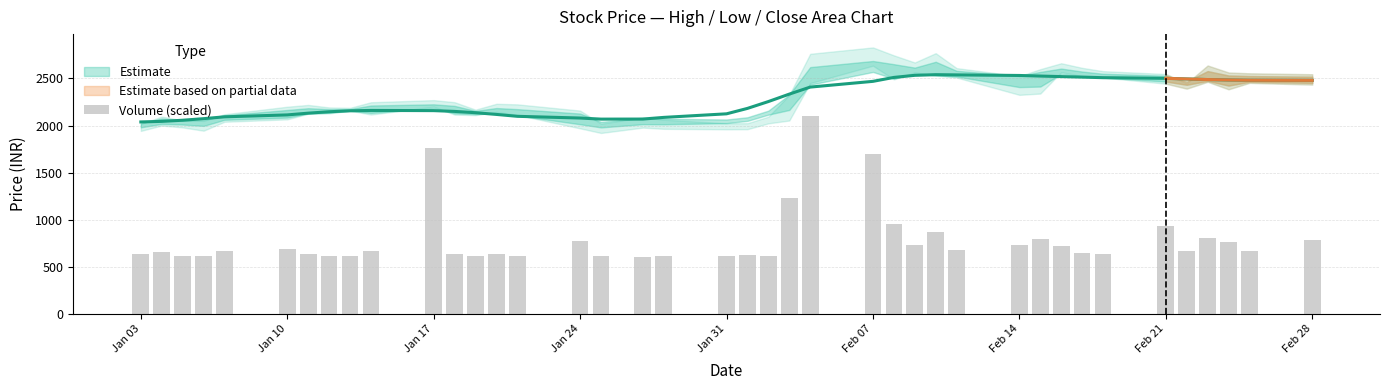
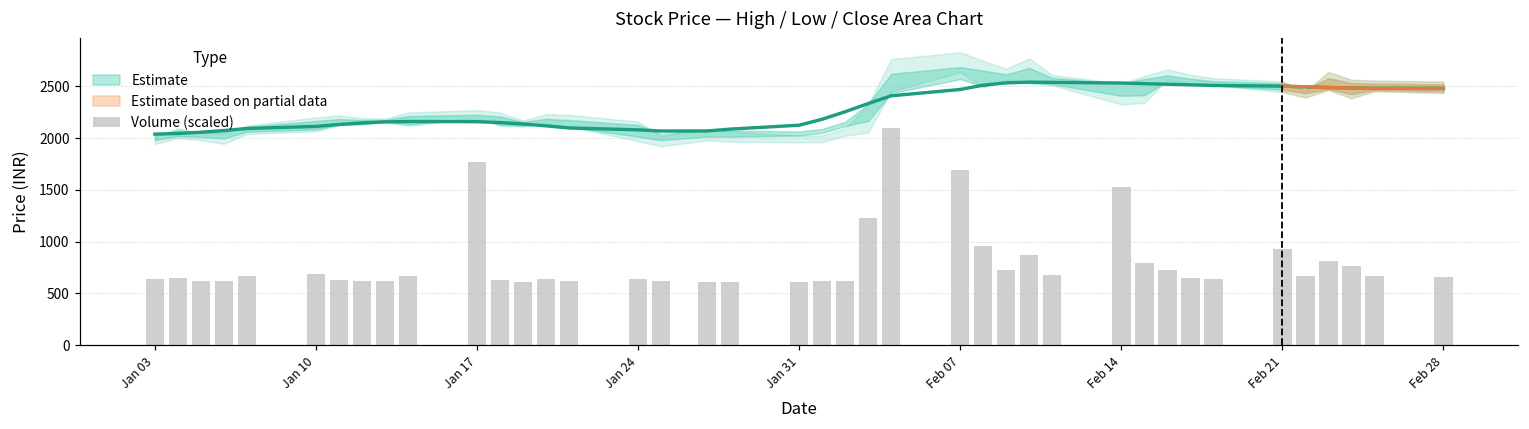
Volume (scaled), Jan 24: 800 -> 600
Volume (scaled), Feb 14: 700 -> 1500
Volume (scaled), Feb 28: 800 -> 700
